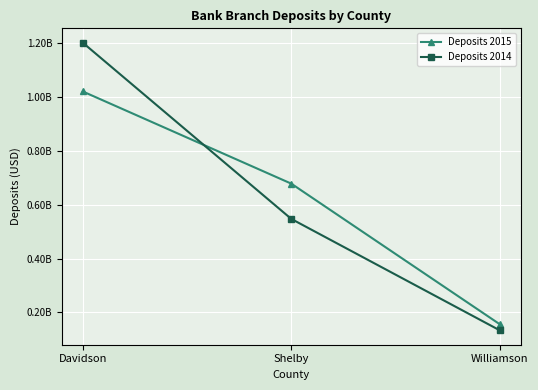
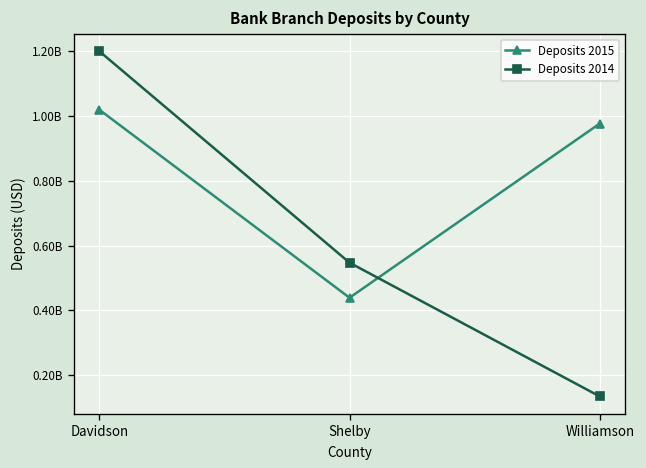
Deposits 2015, Shelby: 680000000 -> 440000000
Deposits 2015, Williamson: 160000000 -> 980000000
